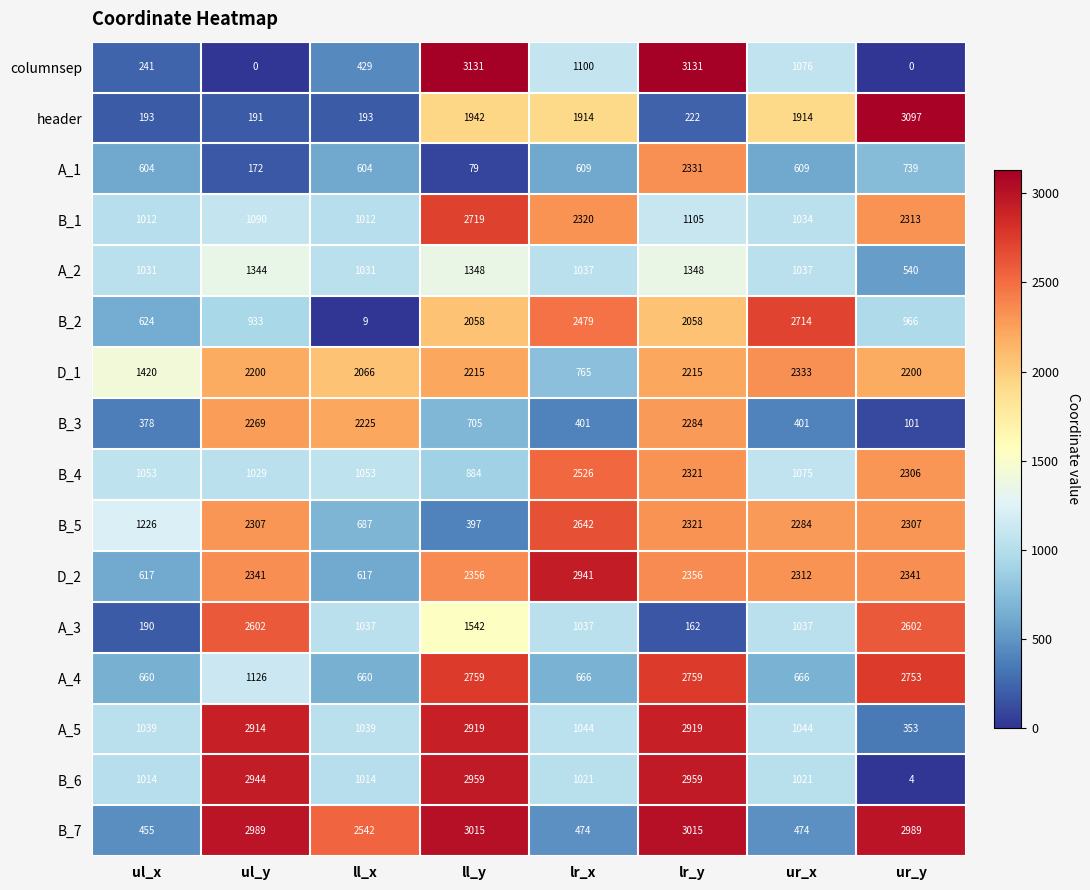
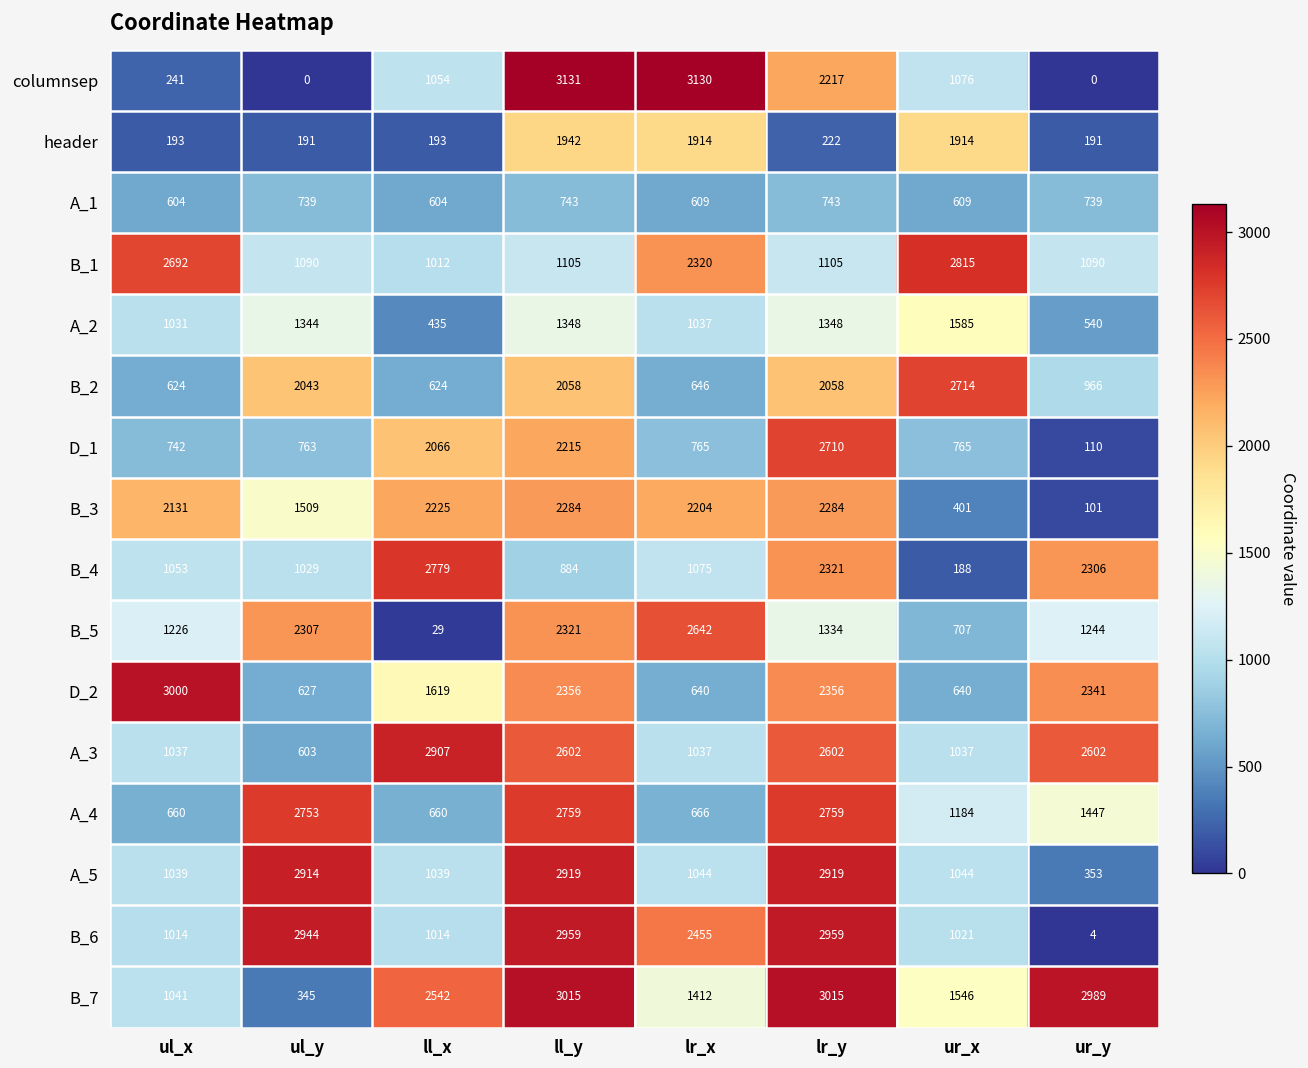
columnsep, ll_x: 429 -> 1054
columnsep, lr_x: 1100 -> 3130
columnsep, lr_y: 3131 -> 2217
header, ur_y: 3097 -> 191
A_1, ul_y: 172 -> 739
A_1, ll_y: 79 -> 743
A_1, lr_y: 2331 -> 743
B_1, ul_x: 1012 -> 2692
B_1, ll_y: 2719 -> 1105
B_1, ur_x: 1034 -> 2815
B_1, ur_y: 2313 -> 1090
A_2, ll_x: 1031 -> 435
A_2, ur_x: 1037 -> 1585
B_2, ul_y: 933 -> 2043
B_2, ll_x: 9 -> 624
B_2, lr_x: 2479 -> 646
D_1, ul_x: 1420 -> 742
D_1, ul_y: 2200 -> 763
D_1, lr_y: 2215 -> 2710
D_1, ur_x: 2333 -> 765
D_1, ur_y: 2200 -> 110
B_3, ul_x: 378 -> 2131
B_3, ul_y: 2269 -> 1509
B_3, ll_y: 705 -> 2284
B_3, lr_x: 401 -> 2204
B_4, ll_x: 1053 -> 2779
B_4, lr_x: 2526 -> 1075
B_4, ur_x: 1075 -> 188
B_5, ll_x: 687 -> 29
B_5, ll_y: 397 -> 2321
B_5, lr_y: 2321 -> 1334
B_5, ur_x: 2284 -> 707
B_5, ur_y: 2307 -> 1244
D_2, ul_x: 617 -> 3000
D_2, ul_y: 2341 -> 627
D_2, ll_x: 617 -> 1619
D_2, lr_x: 2941 -> 640
D_2, ur_x: 2312 -> 640
A_3, ul_x: 190 -> 1037
A_3, ul_y: 2602 -> 603
A_3, ll_x: 1037 -> 2907
A_3, ll_y: 1542 -> 2602
A_3, lr_y: 162 -> 2602
A_4, ul_y: 1126 -> 2753
A_4, ur_x: 666 -> 1184
A_4, ur_y: 2753 -> 1447
B_6, lr_x: 1021 -> 2455
B_7, ul_x: 455 -> 1041
B_7, ul_y: 2989 -> 345
B_7, lr_x: 474 -> 1412
B_7, ur_x: 474 -> 1546
